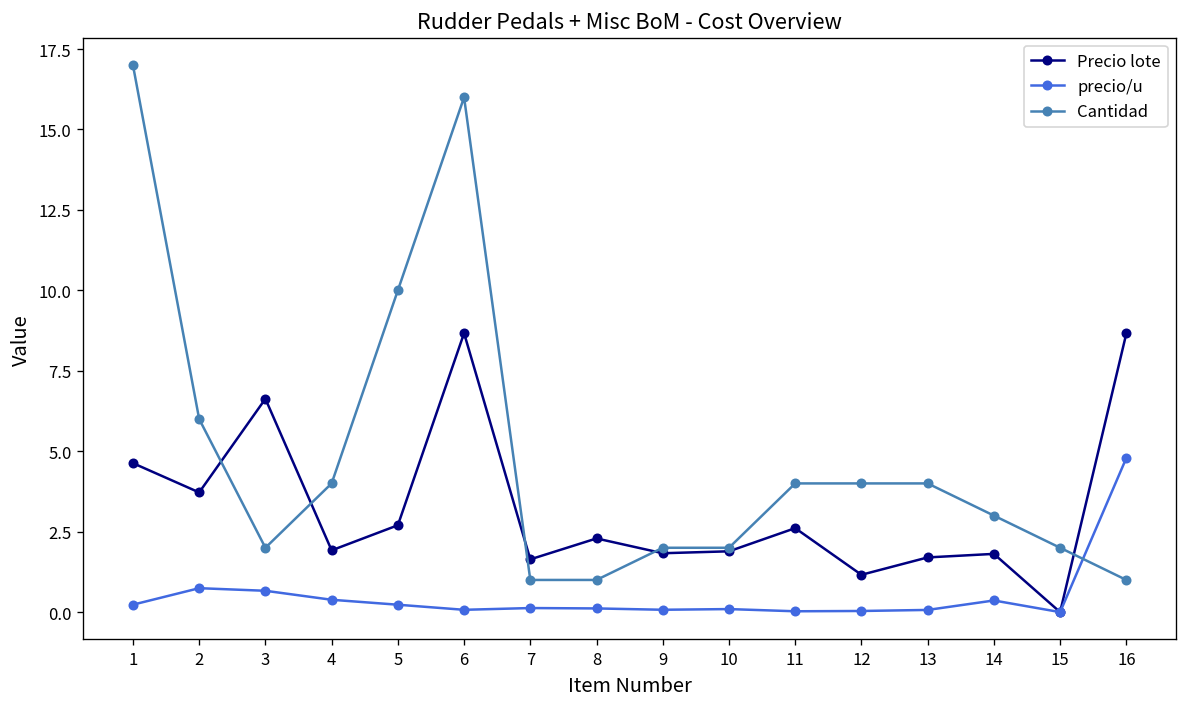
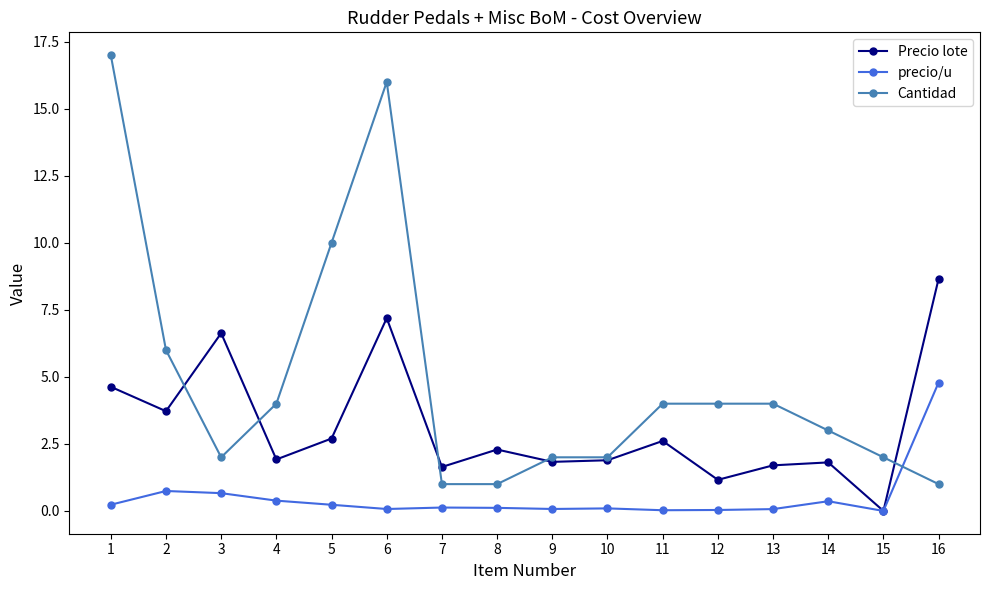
Precio lote, 6: 8.7 -> 7.2
